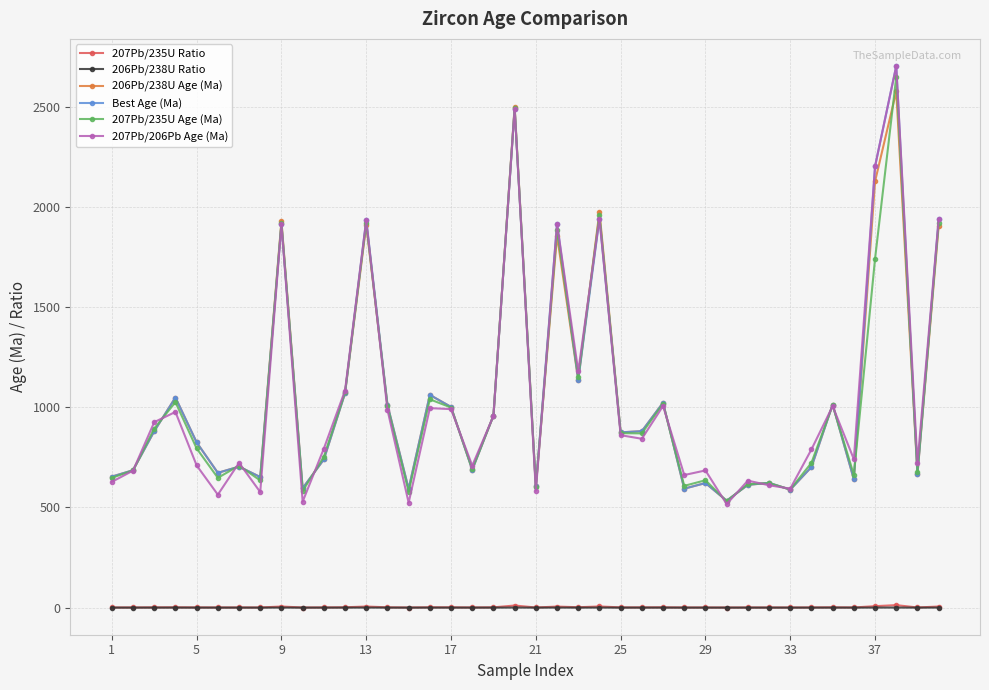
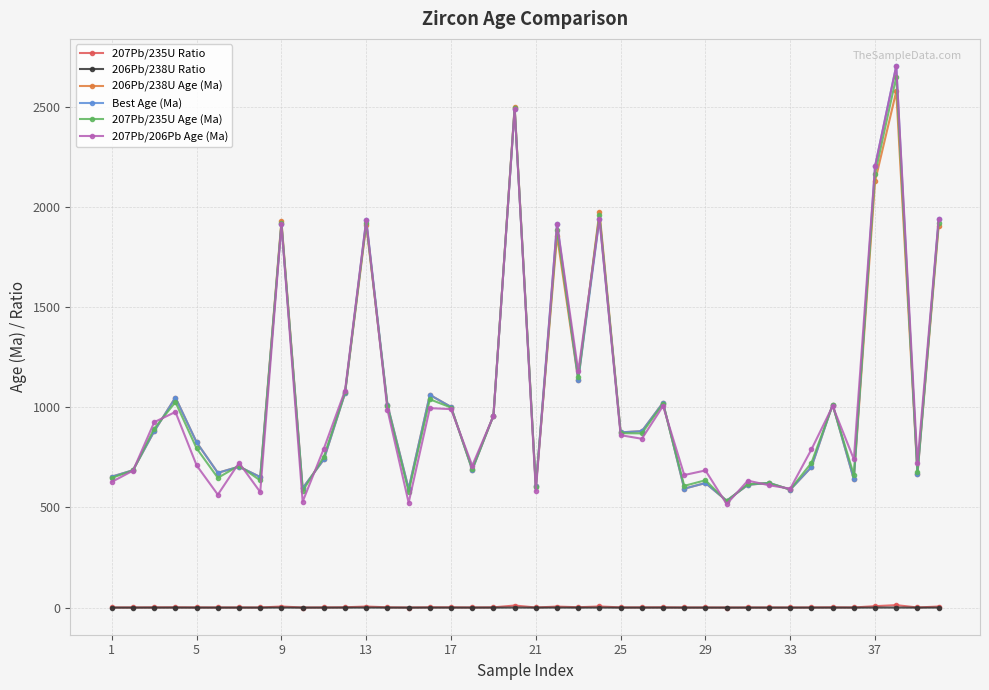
207Pb/235U Age (Ma), 37: 1740 -> 2170
